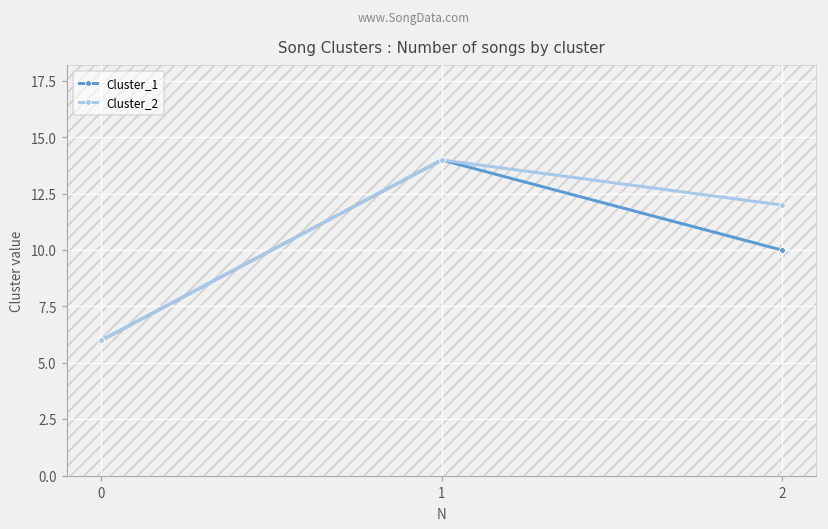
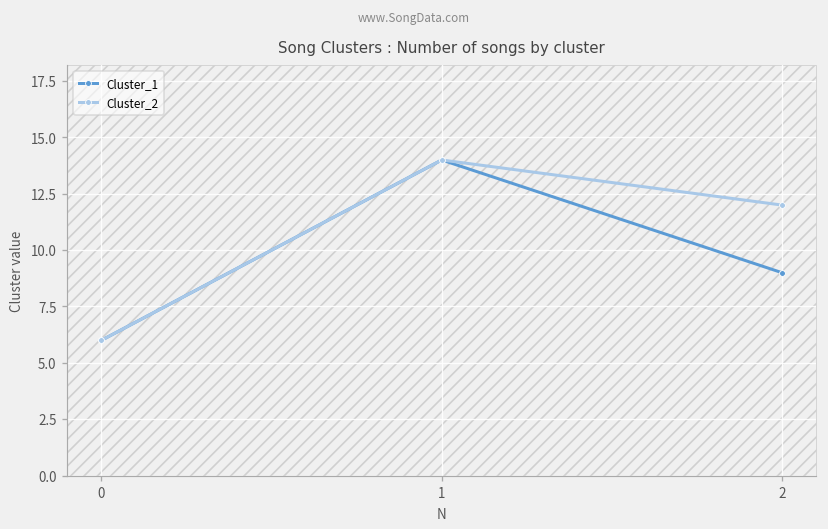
Cluster_1, 2: 10 -> 9
